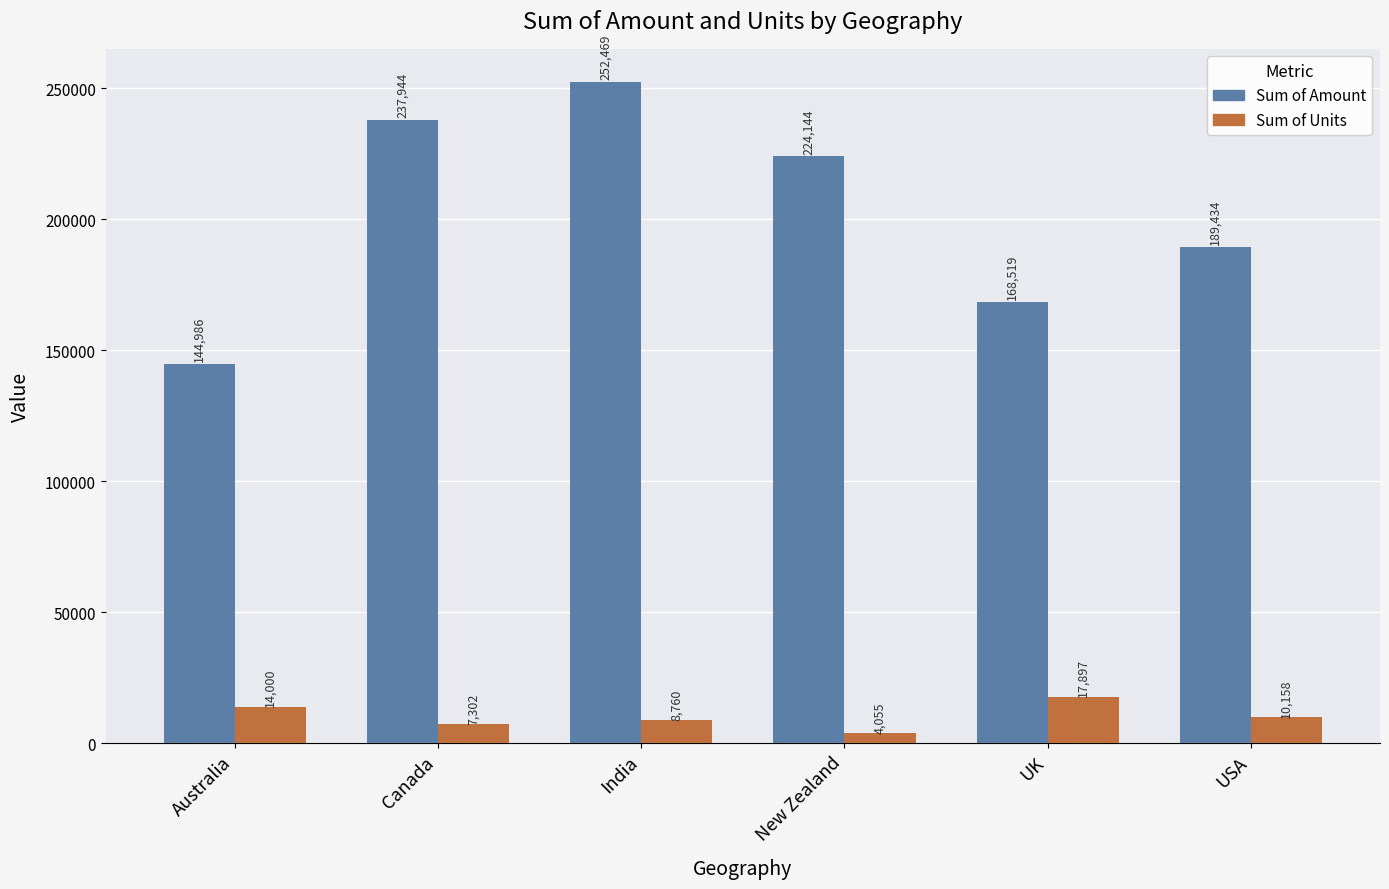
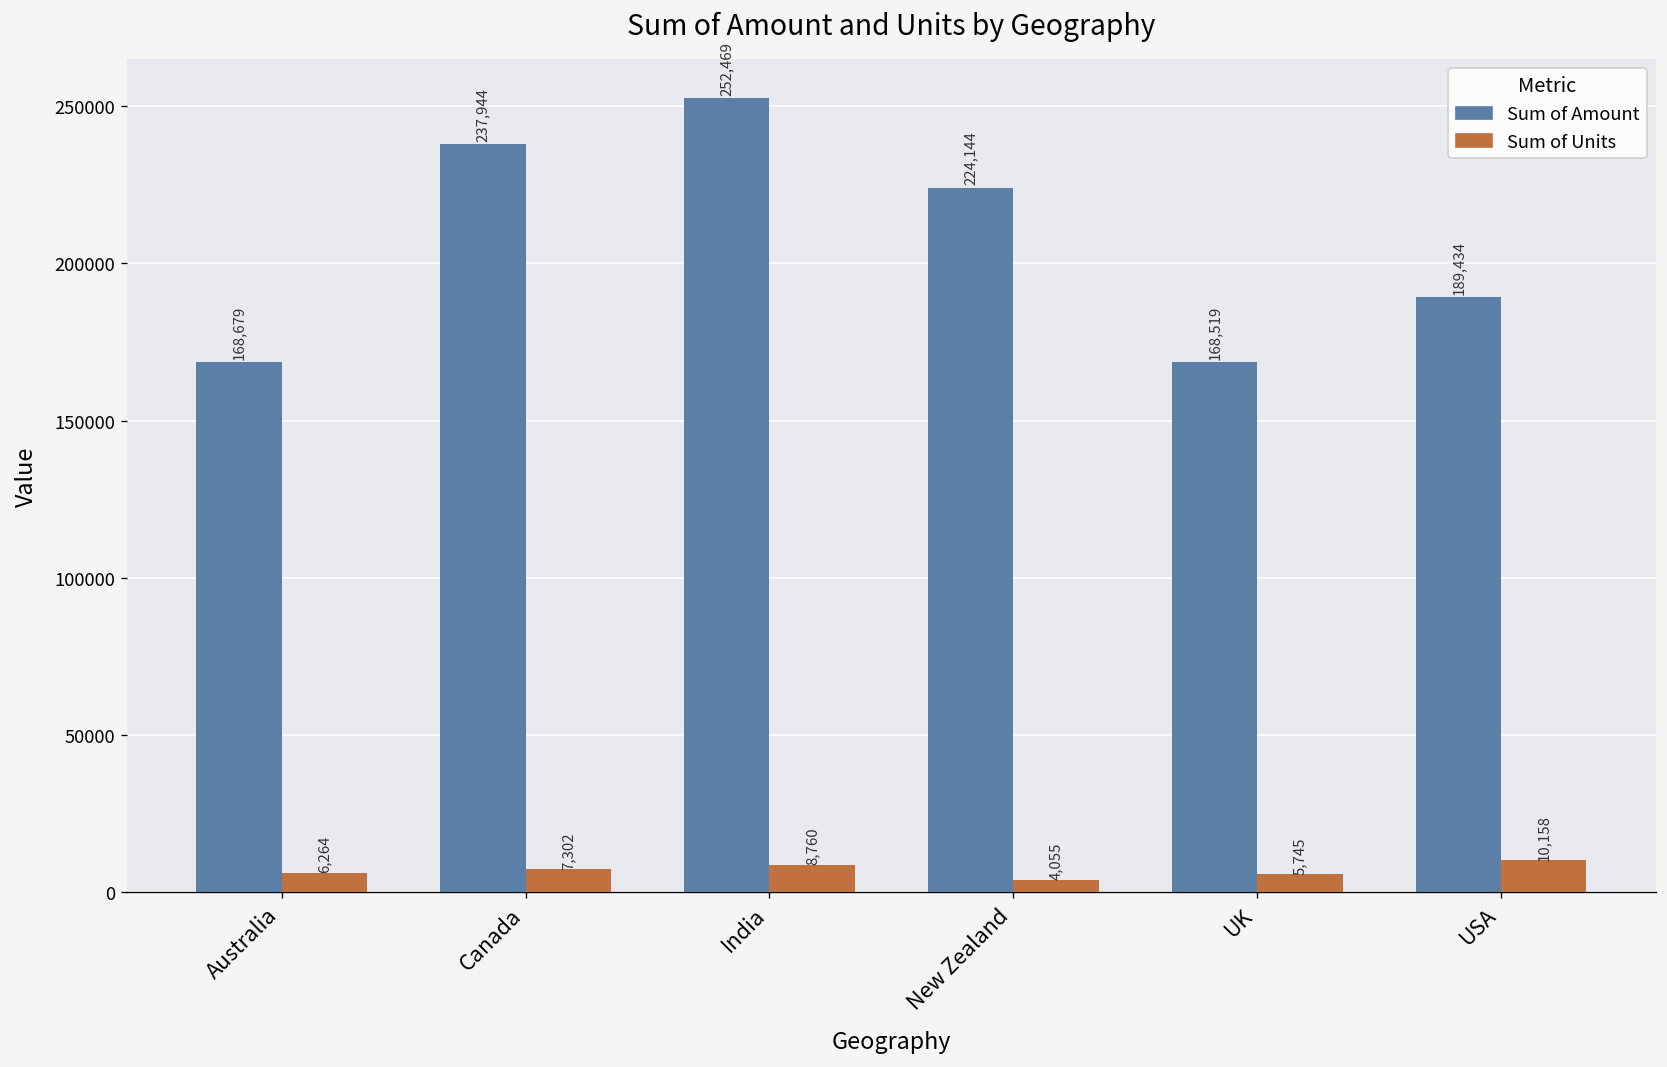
Sum of Amount, Australia: 144,986 -> 168,679
Sum of Units, Australia: 14,000 -> 6,264
Sum of Units, UK: 17,897 -> 5,745
